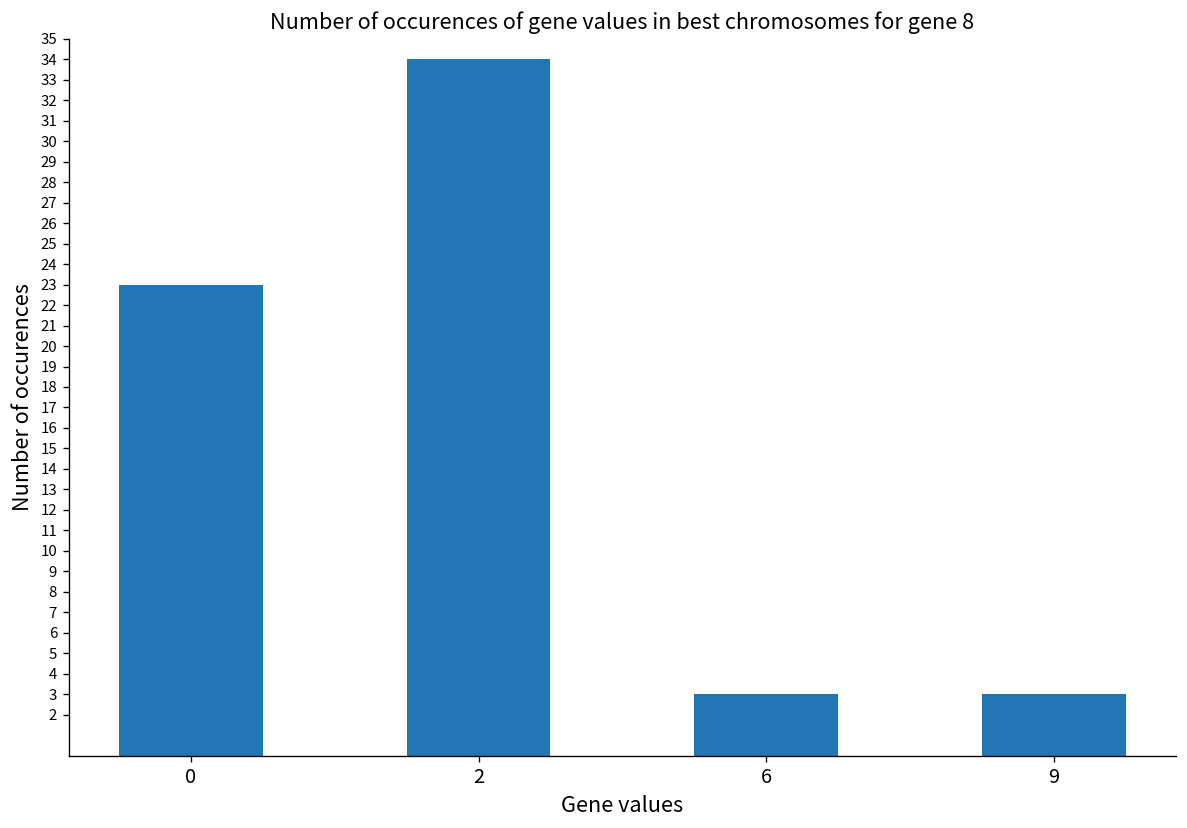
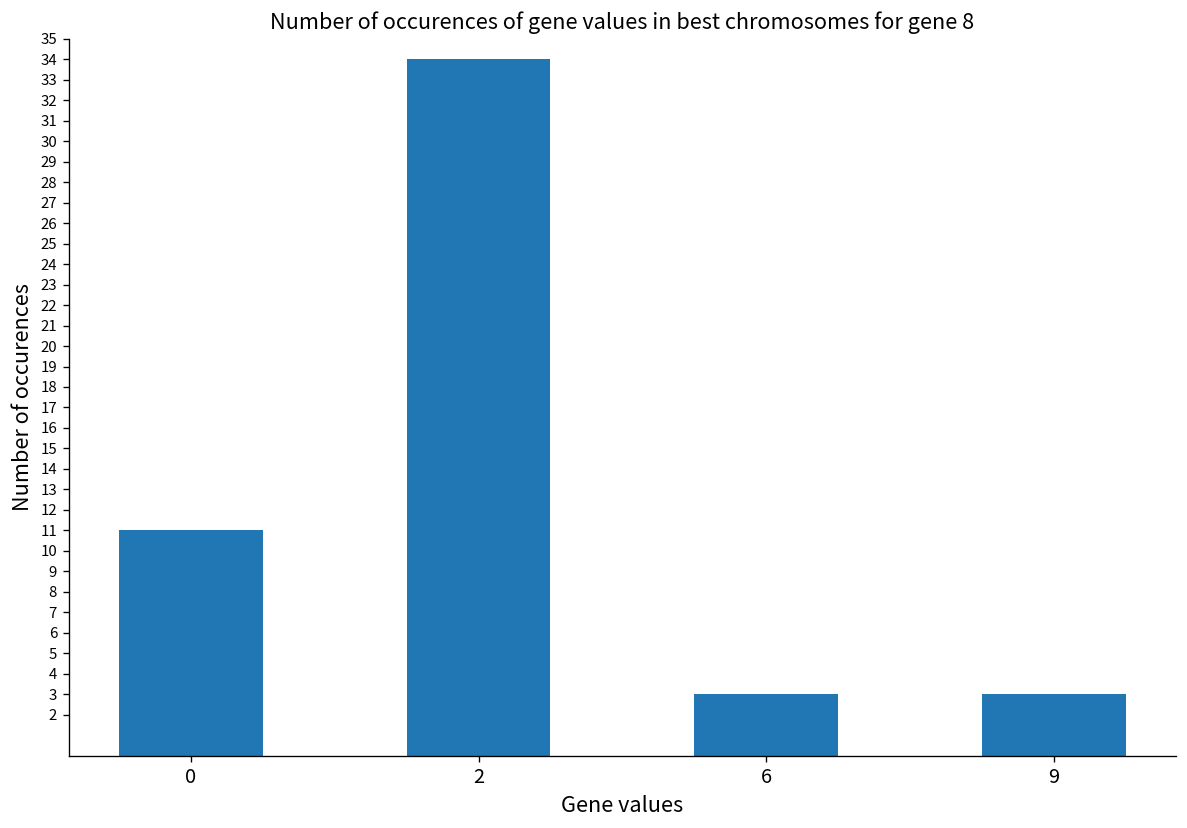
0: 23 -> 11
